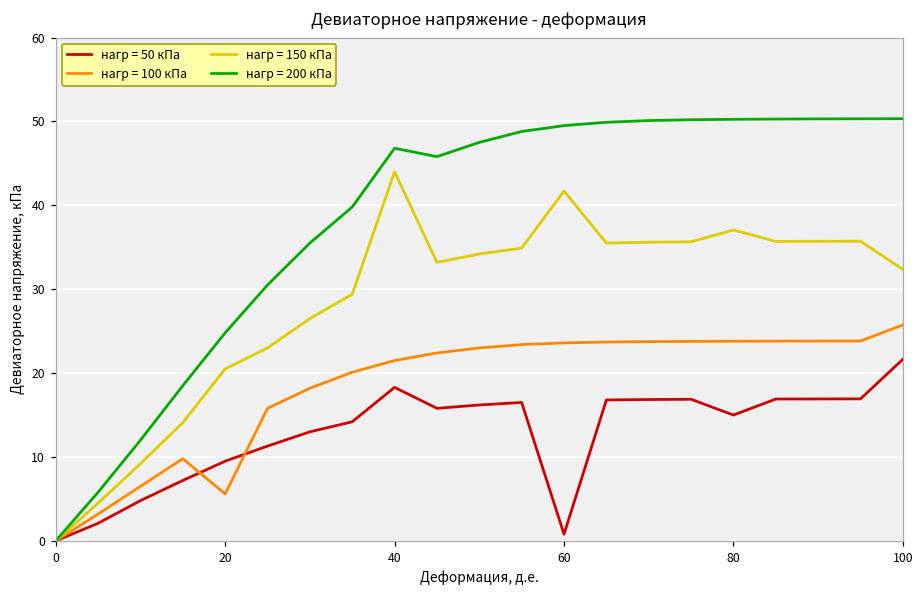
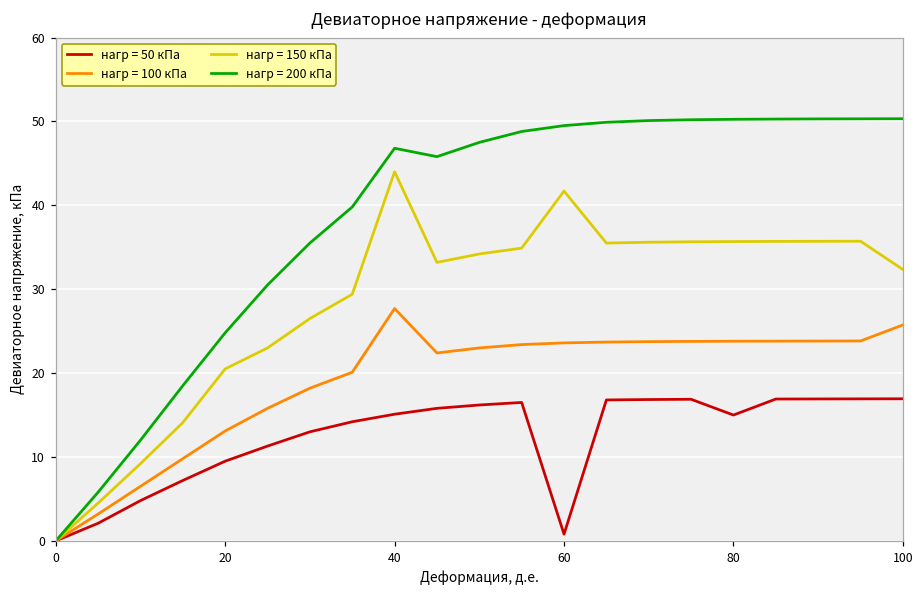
нагр = 100 кПа, 20: 6 -> 13
нагр = 50 кПа, 40: 18 -> 15
нагр = 100 кПа, 40: 22 -> 28
нагр = 150 кПа, 80: 37 -> 36
нагр = 50 кПа, 100: 22 -> 17
